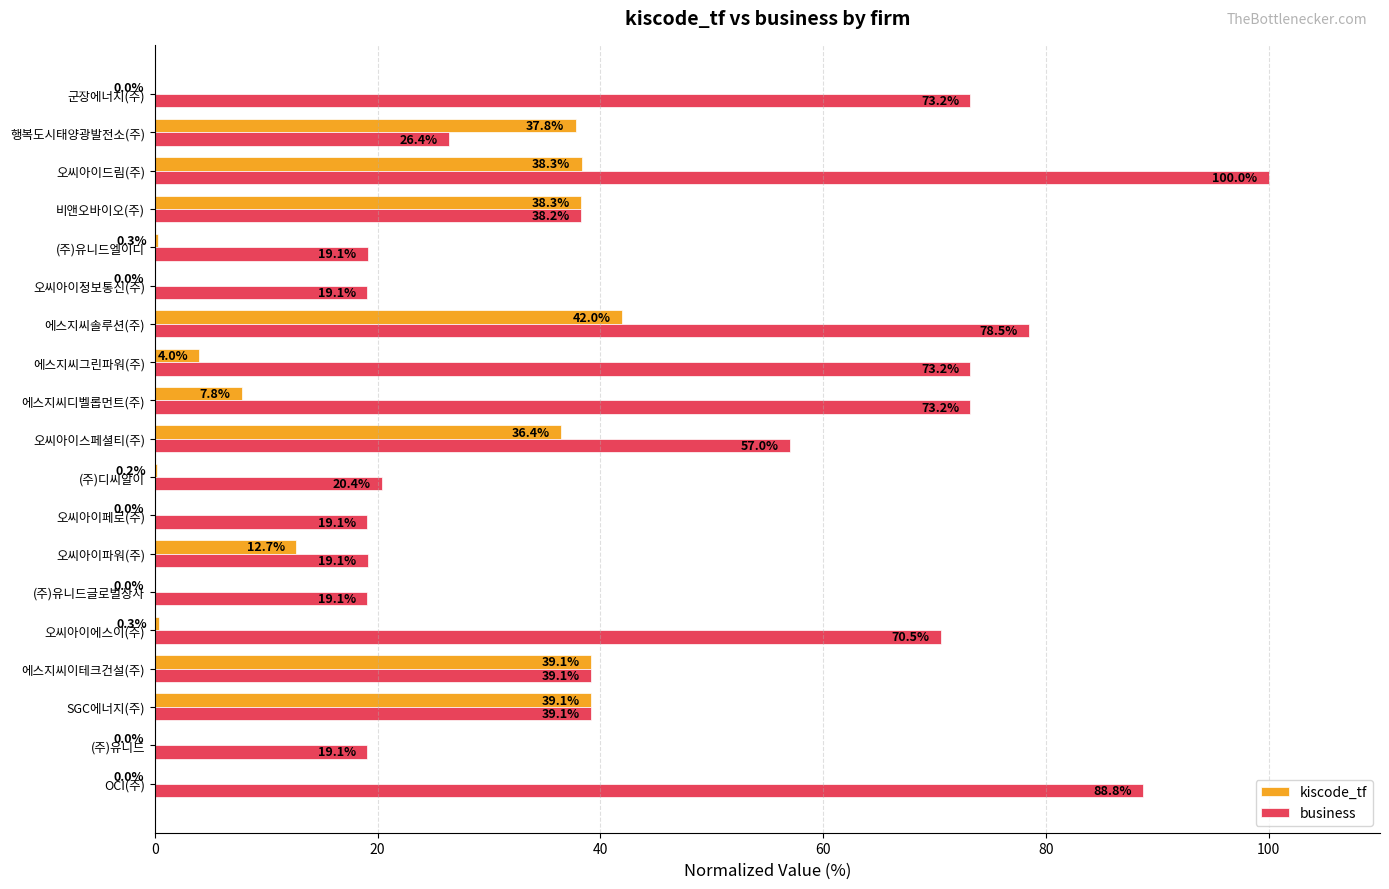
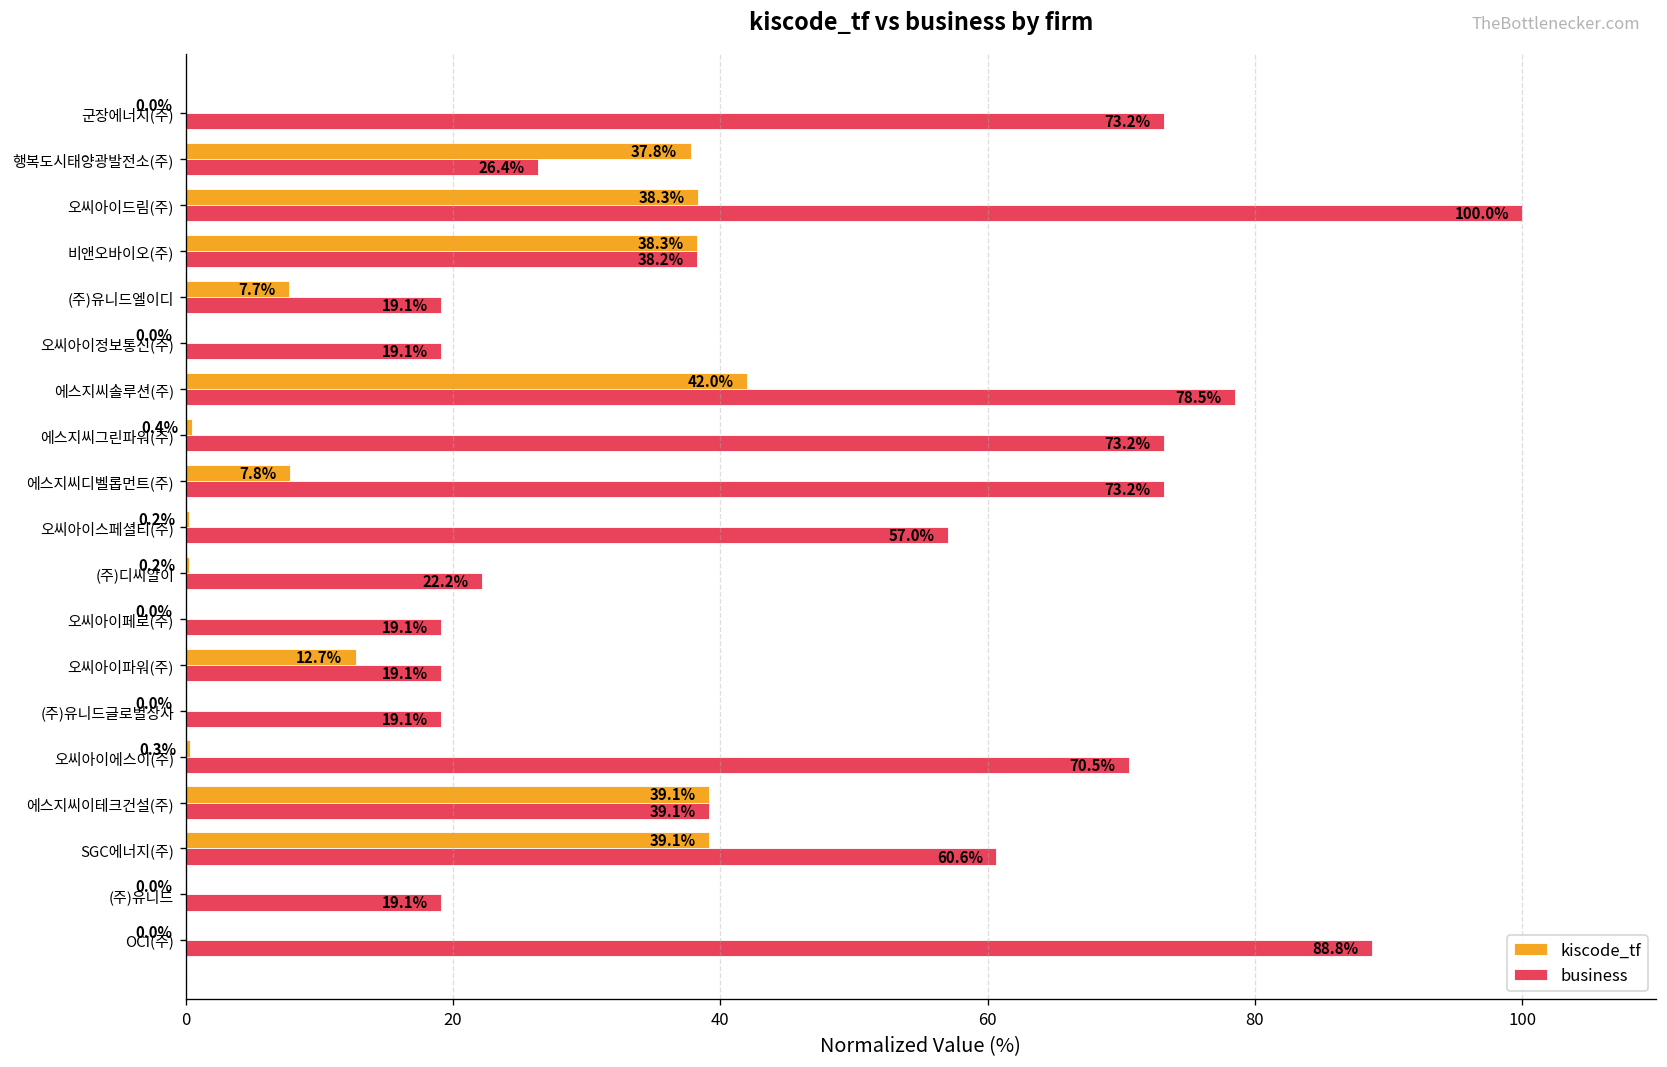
kiscode_tf, (주)유니드엘이디: 0.3% -> 7.7%
kiscode_tf, 에스지씨그린파워(주): 4.0% -> 0.4%
kiscode_tf, 오씨아이스페셜티(주): 36.4% -> 0.2%
business, (주)디씨알이: 20.4% -> 22.2%
business, SGC에너지(주): 39.1% -> 60.6%
